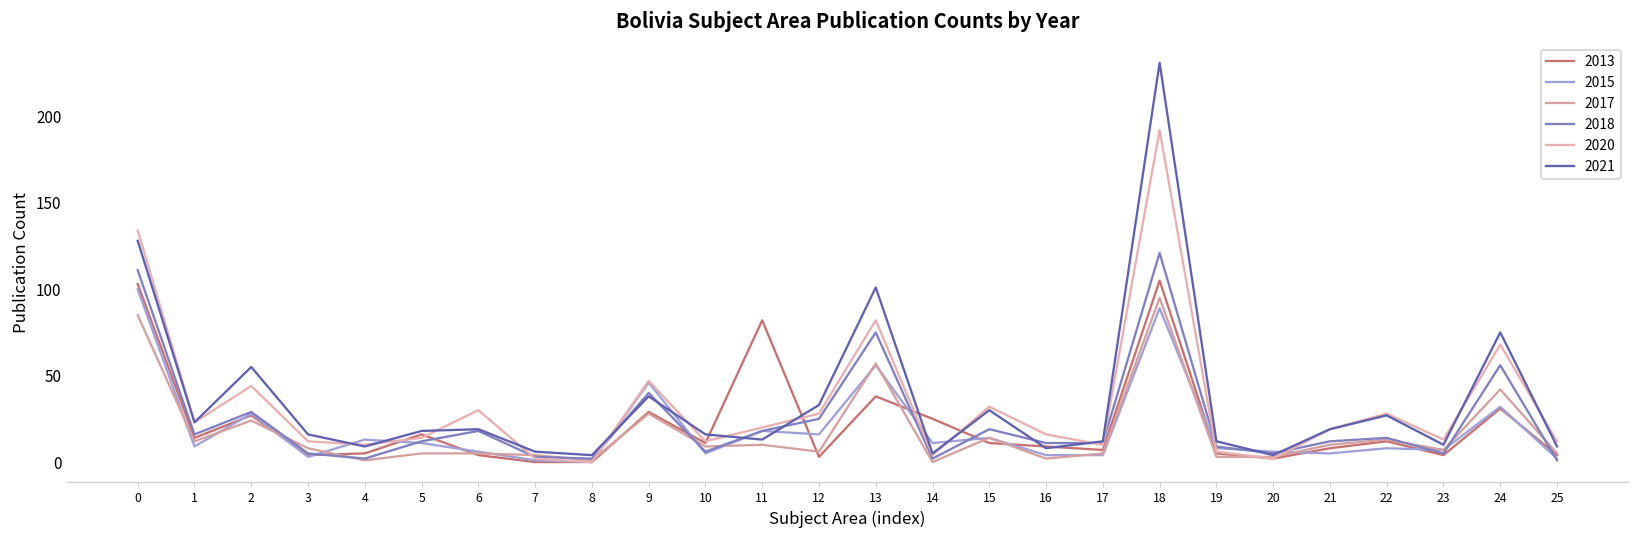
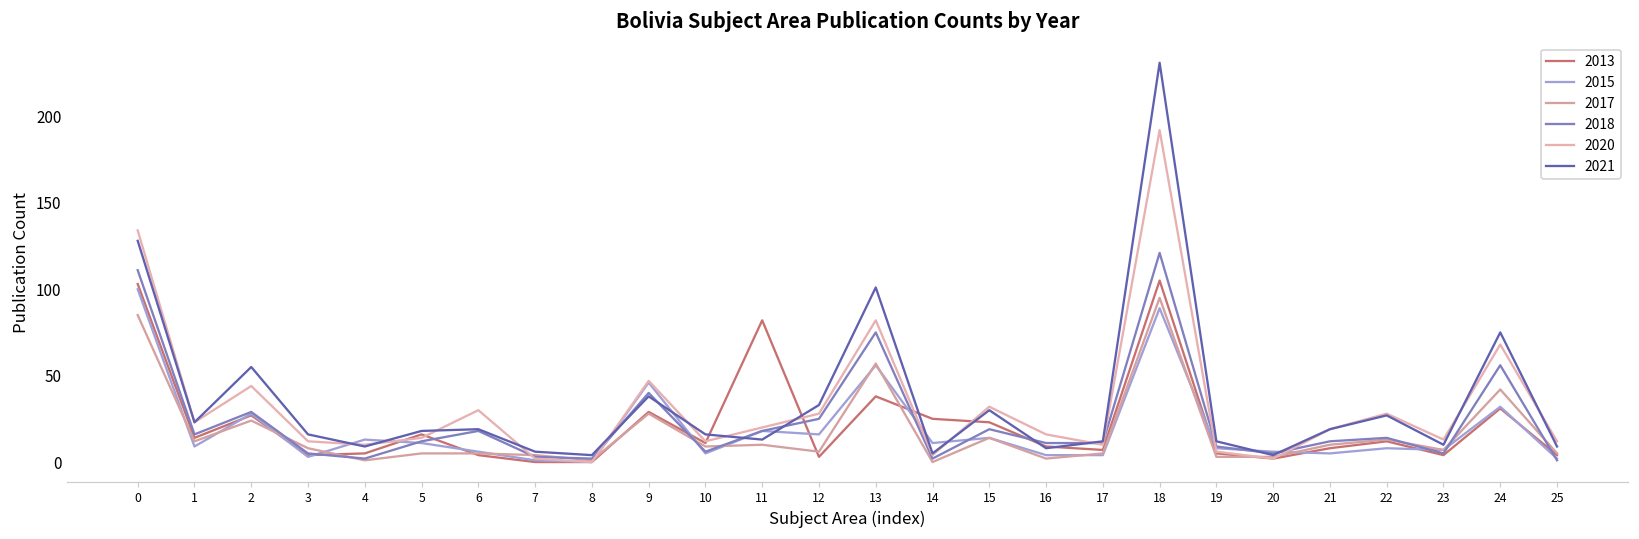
2013, 15: 11 -> 23
